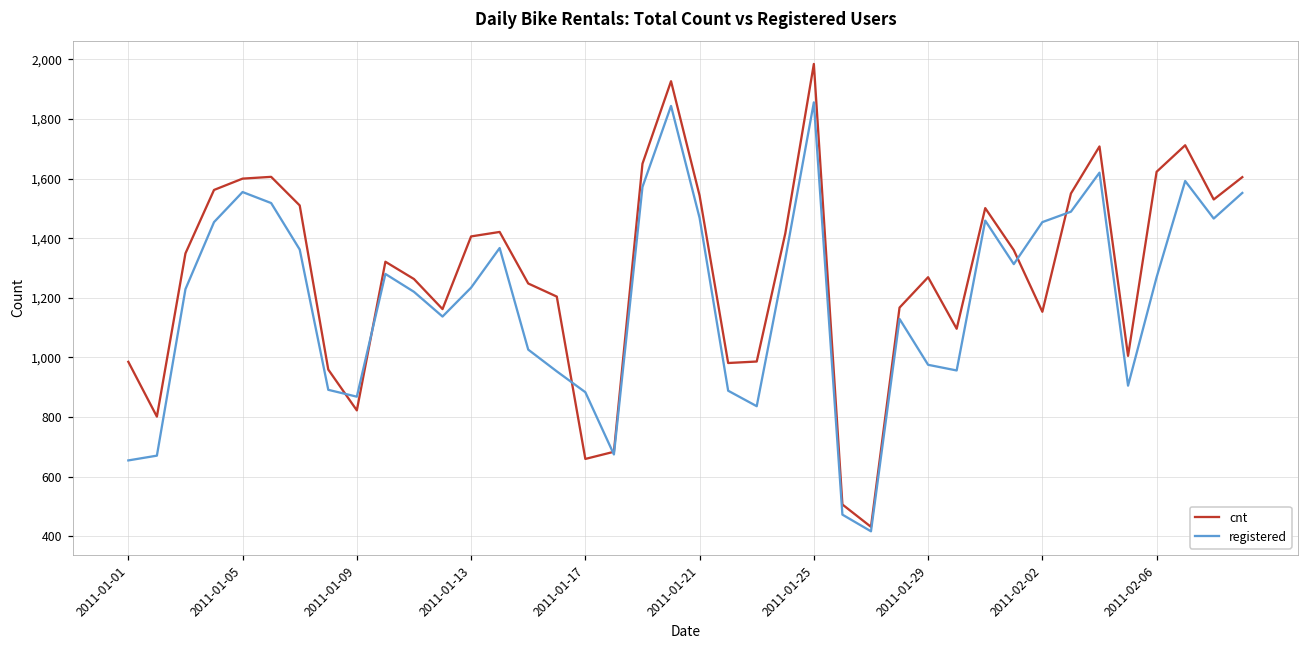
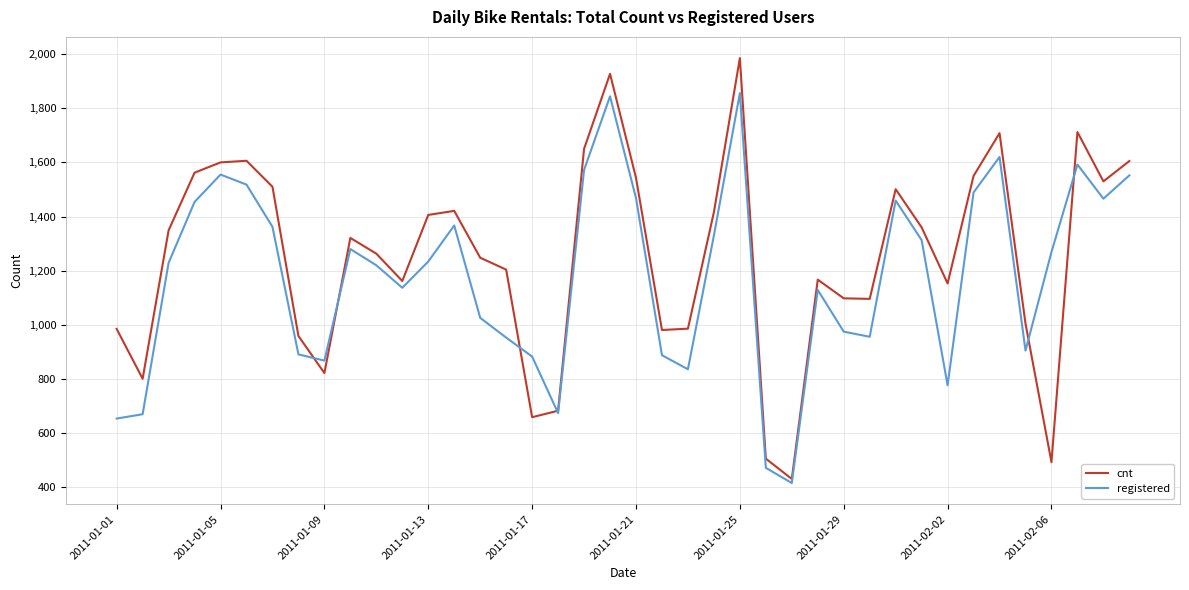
cnt, 2011-01-29: 1,270 -> 1,100
registered, 2011-02-02: 1,450 -> 780
cnt, 2011-02-06: 1,620 -> 490
